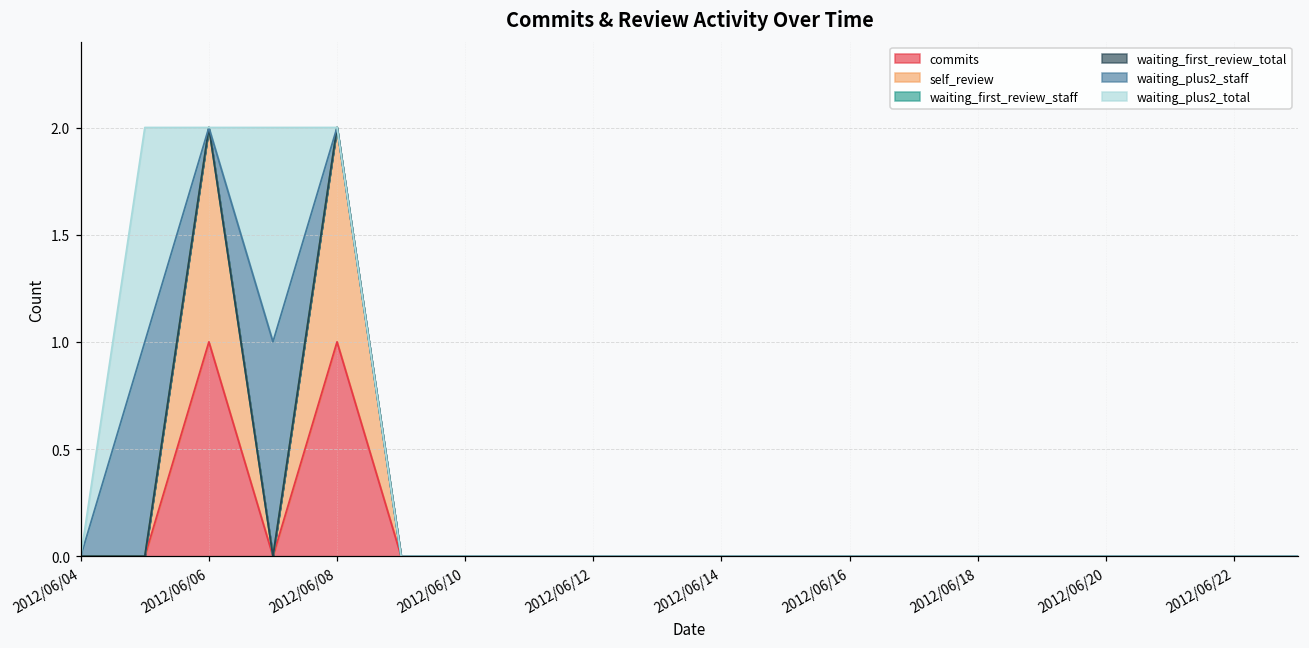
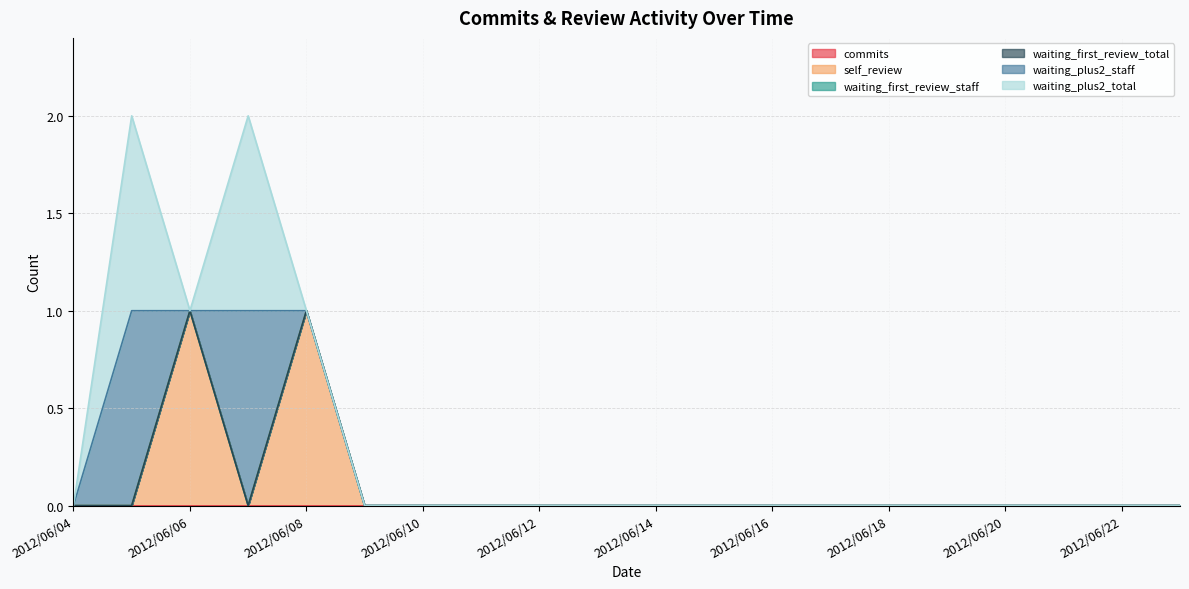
commits, 2012/06/06: 1 -> 0
commits, 2012/06/08: 1 -> 0
